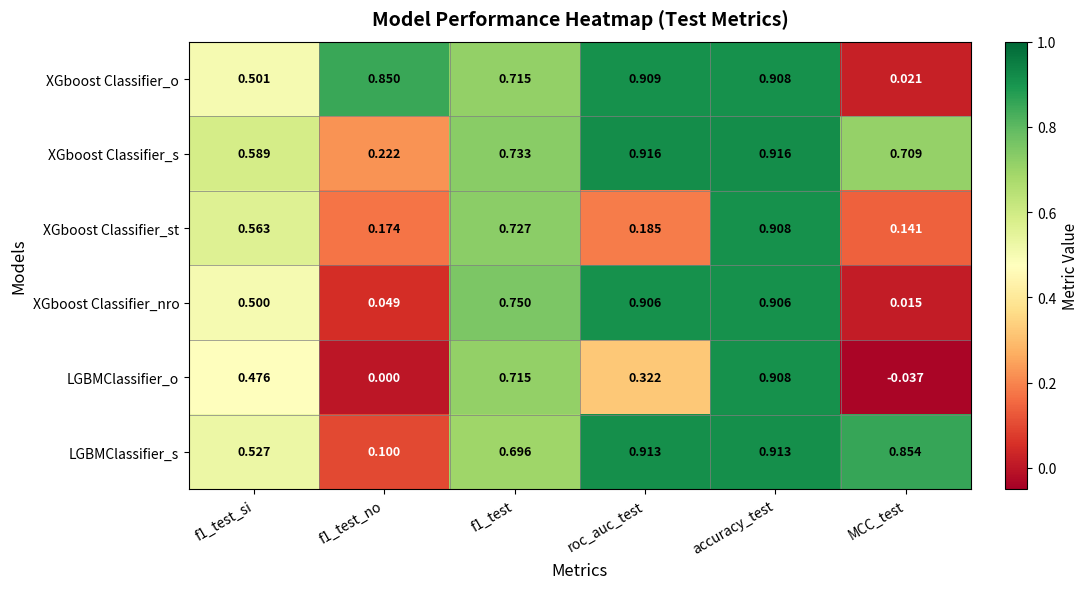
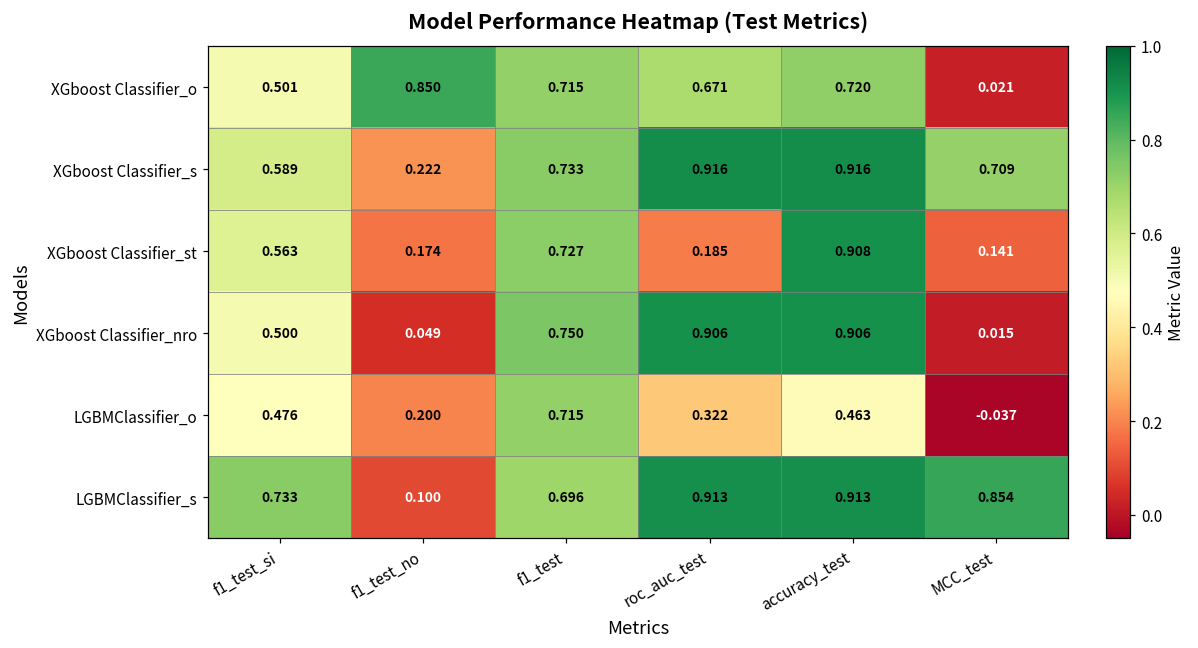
XGboost Classifier_o, roc_auc_test: 0.909 -> 0.671
XGboost Classifier_o, accuracy_test: 0.908 -> 0.720
LGBMClassifier_o, f1_test_no: 0.000 -> 0.200
LGBMClassifier_o, accuracy_test: 0.908 -> 0.463
LGBMClassifier_s, f1_test_si: 0.527 -> 0.733
